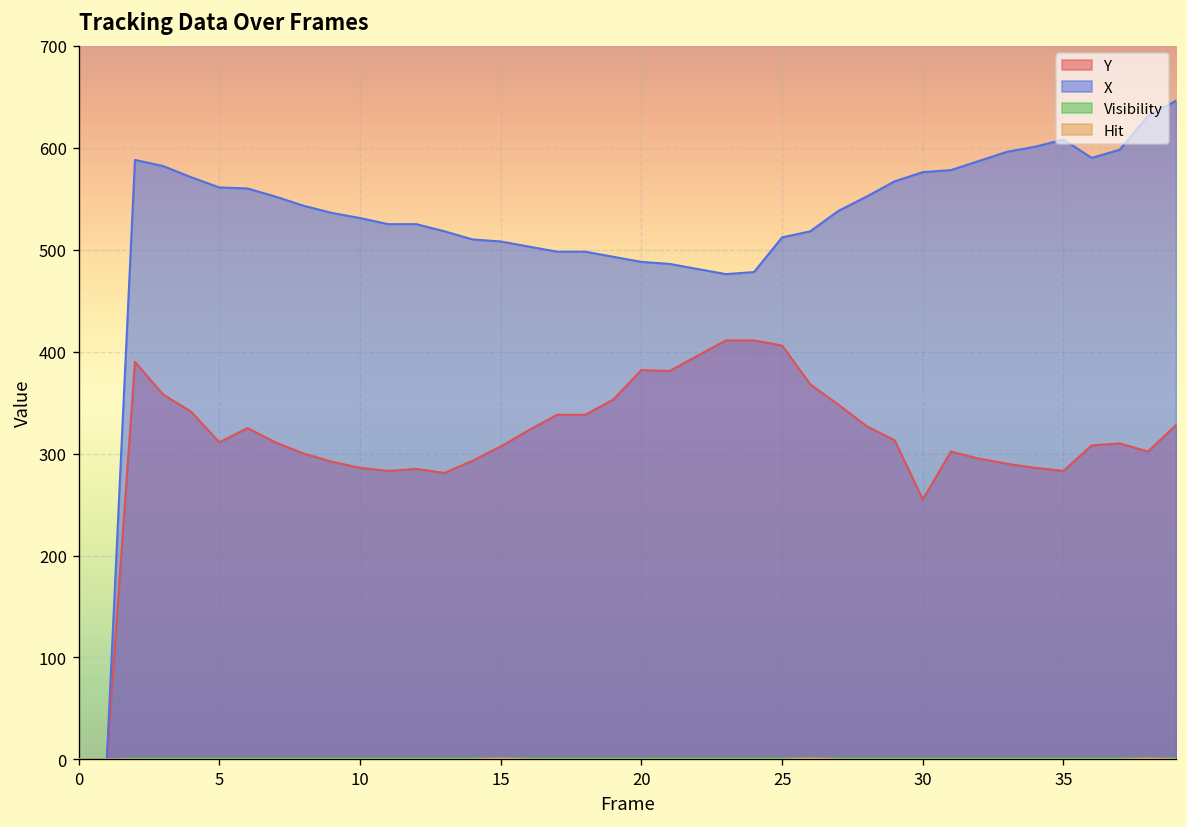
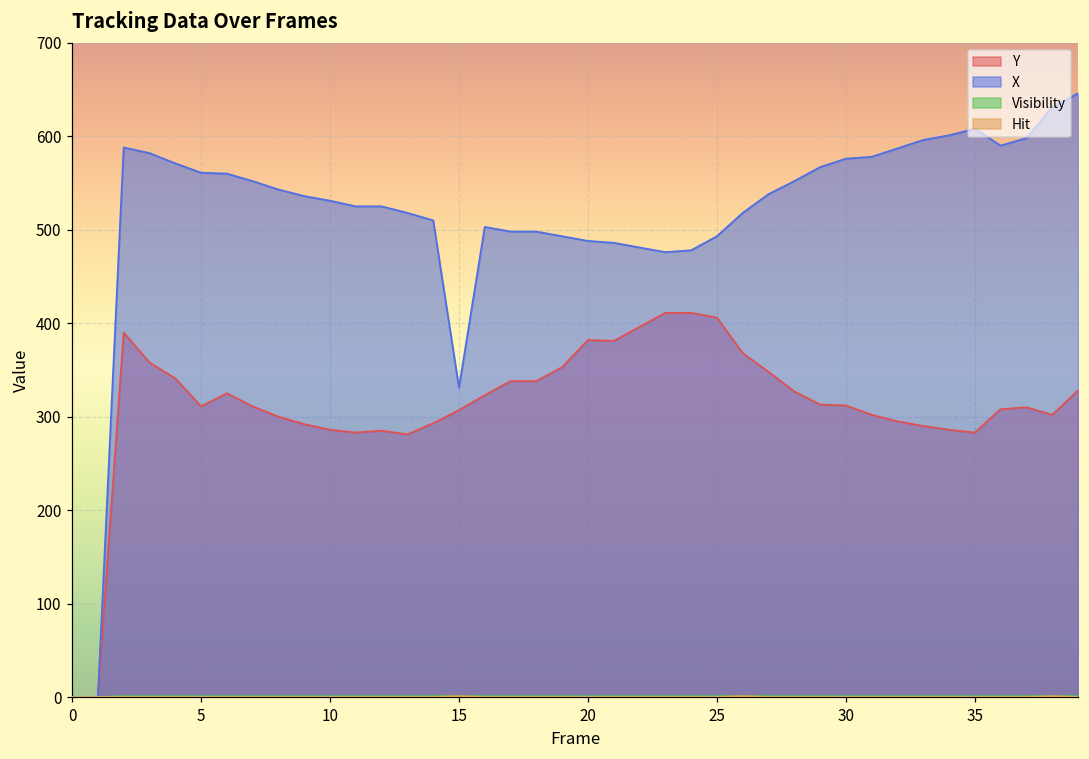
X, 15: 510 -> 330
X, 25: 510 -> 490
Y, 30: 260 -> 310
